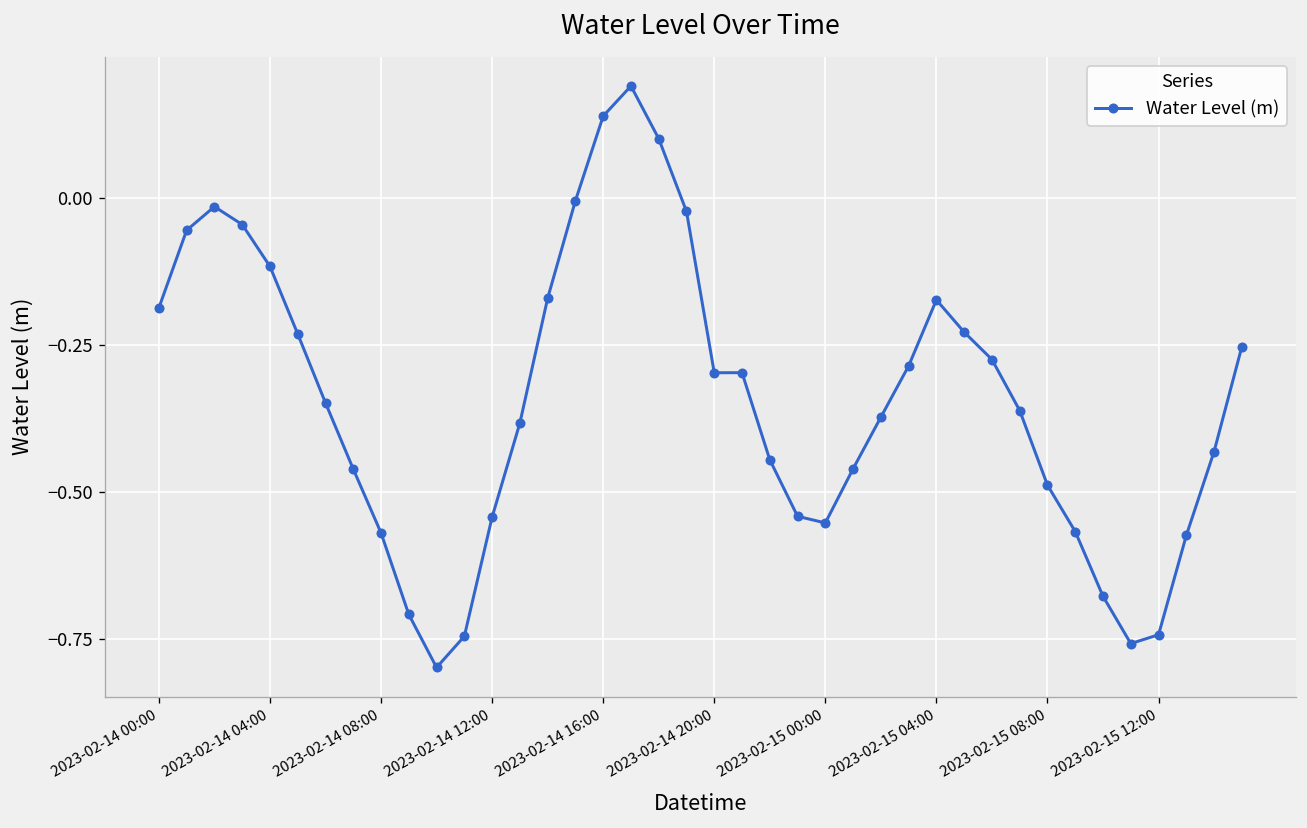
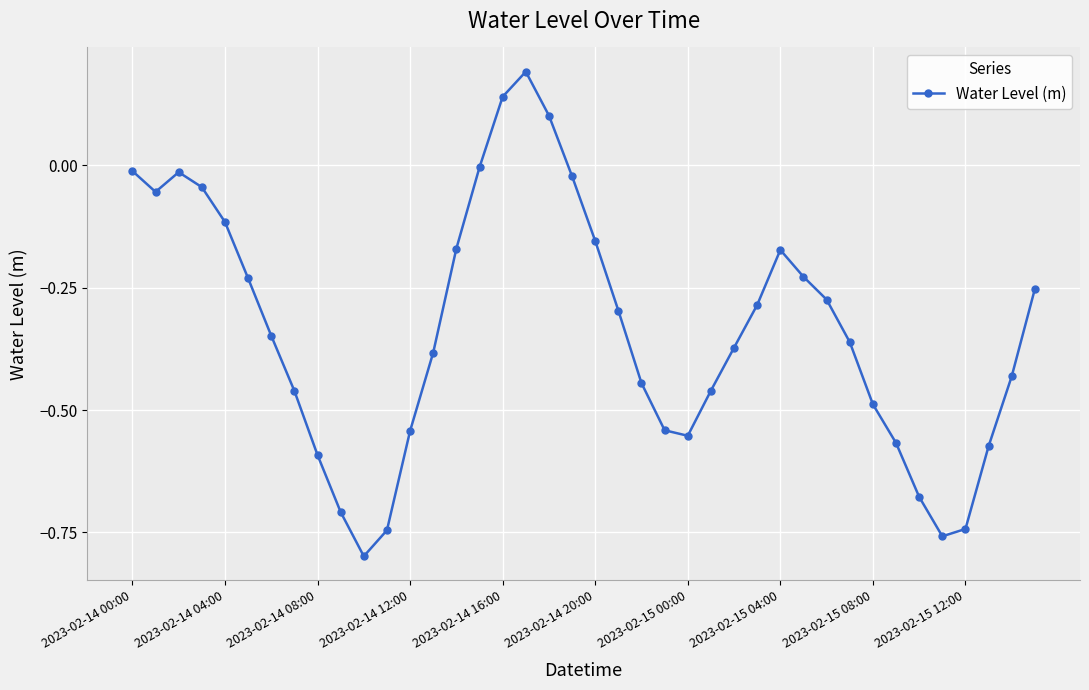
2023-02-14 00:00: -0.19 -> -0.01
2023-02-14 08:00: -0.57 -> -0.59
2023-02-14 20:00: -0.30 -> -0.15
